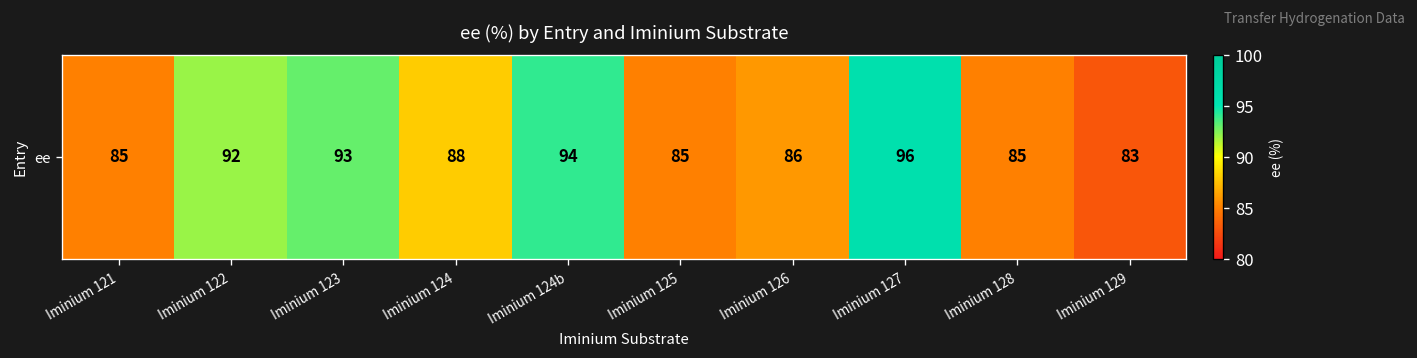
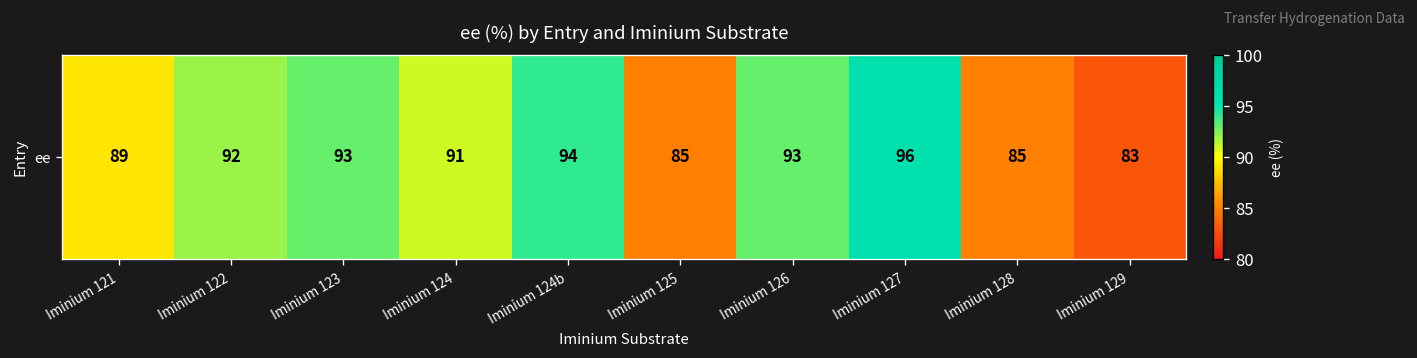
ee, Iminium 121: 85 -> 89
ee, Iminium 124: 88 -> 91
ee, Iminium 126: 86 -> 93
